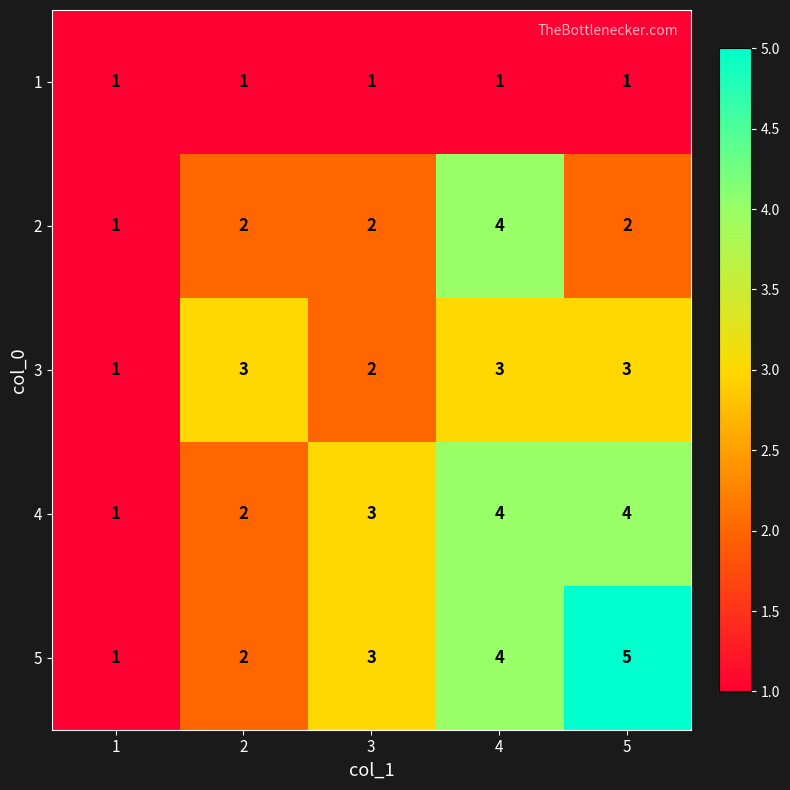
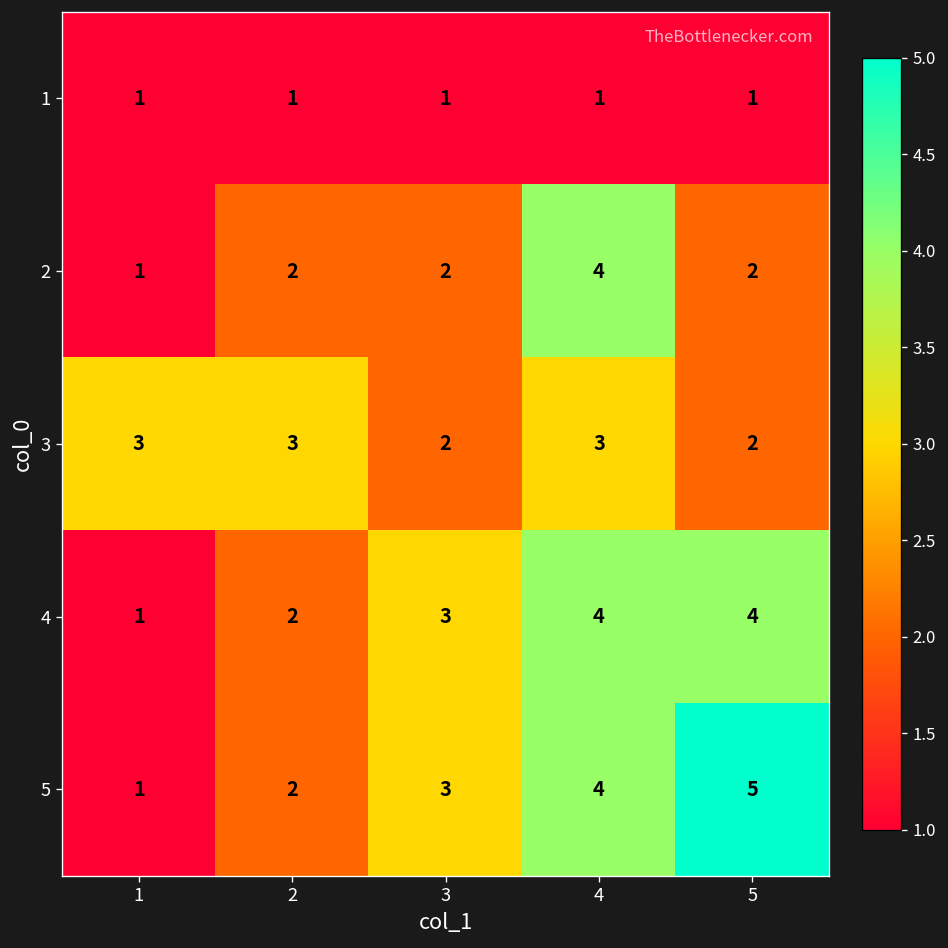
3, 1: 1 -> 3
3, 5: 3 -> 2
